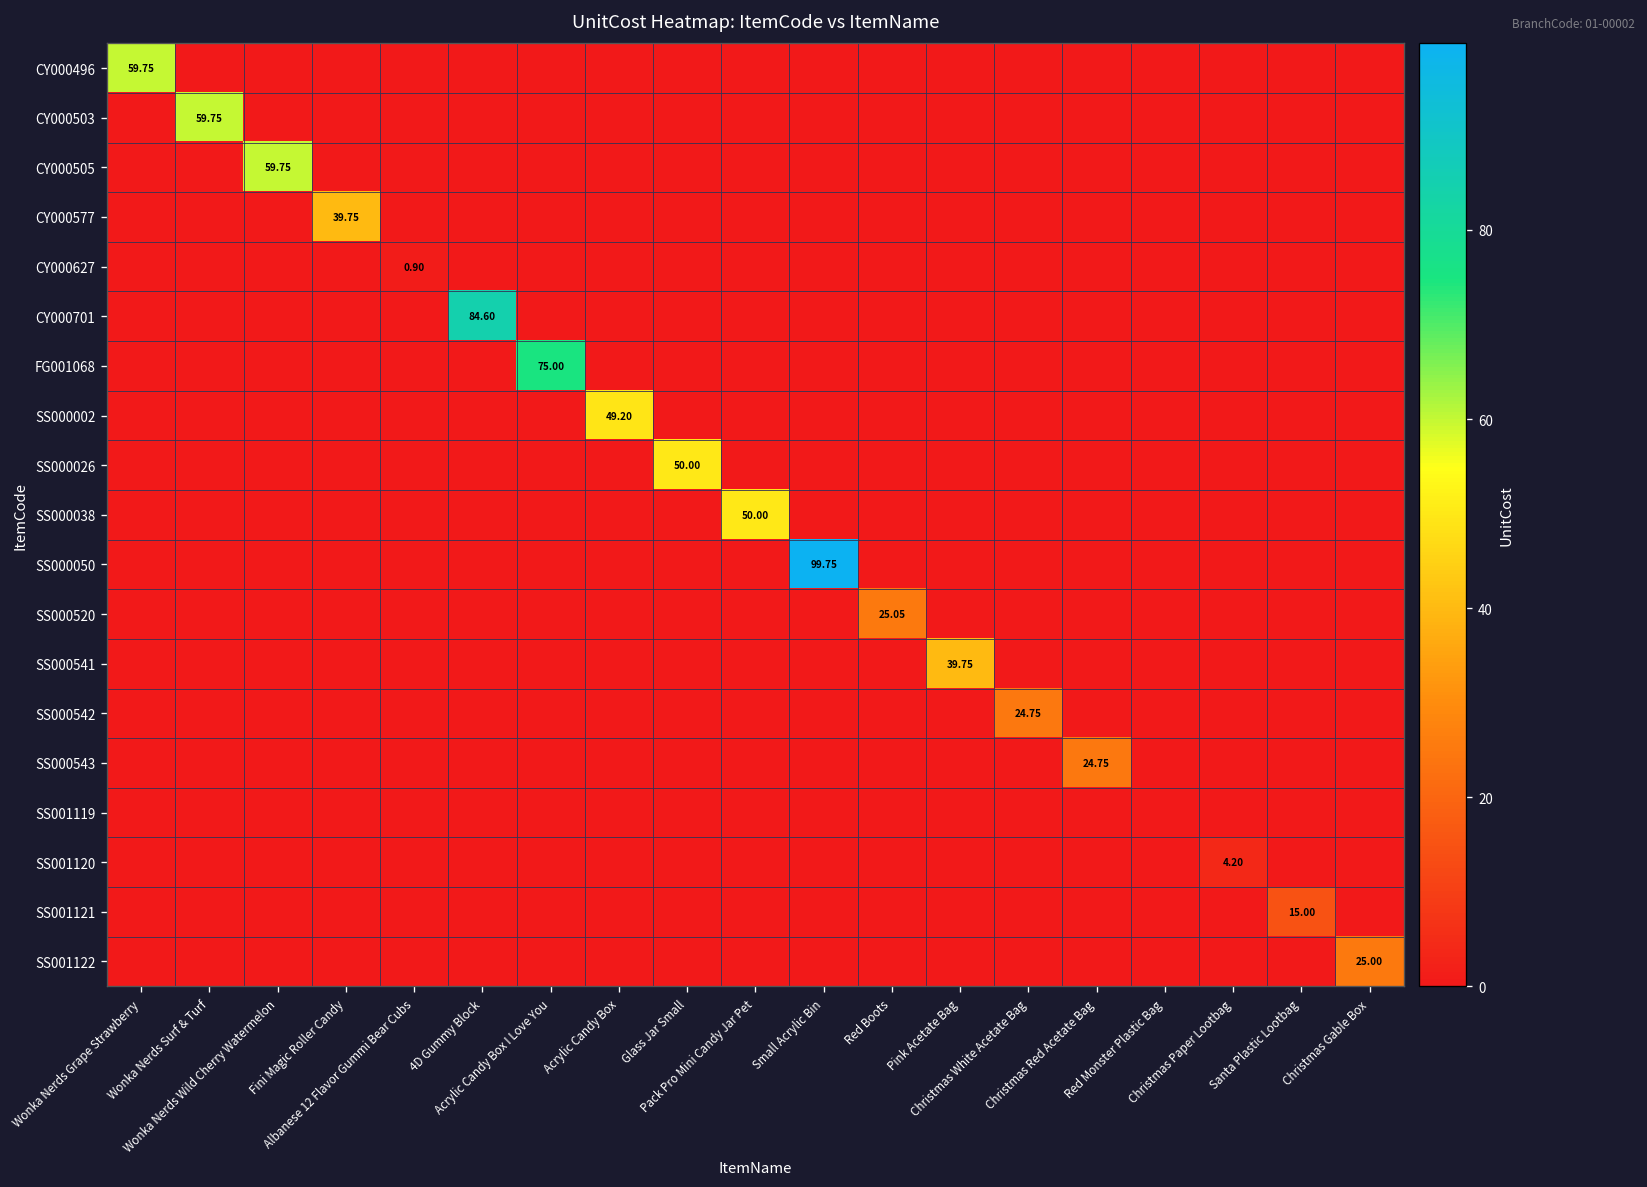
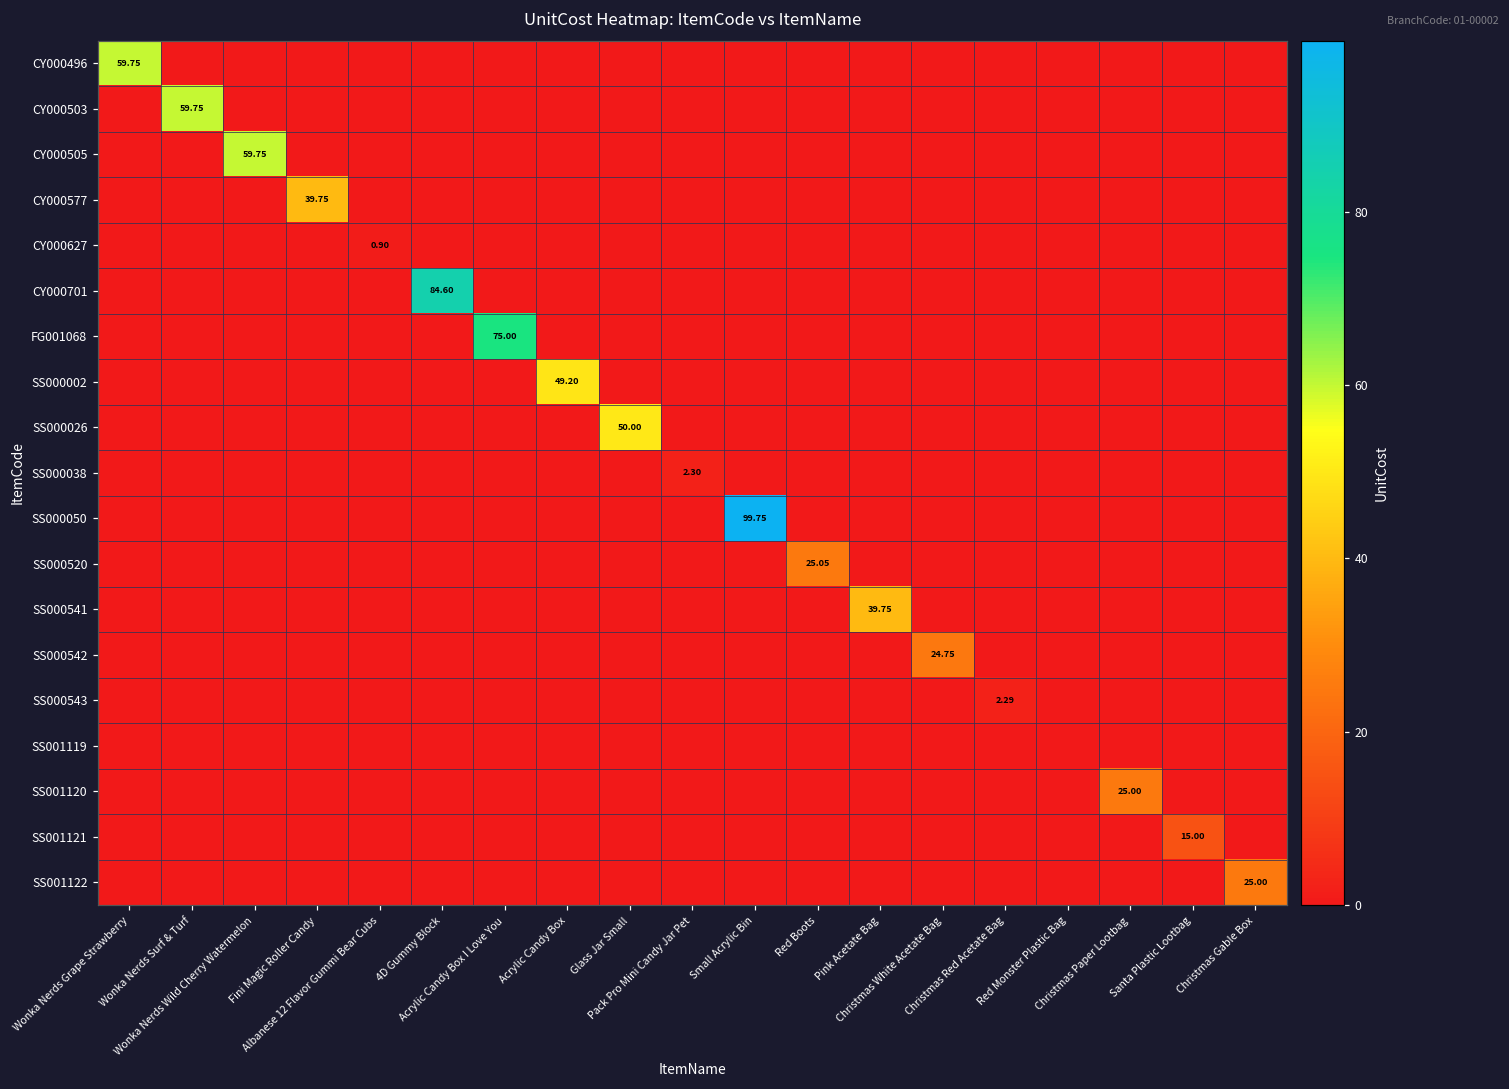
SS000038, Pack Pro Mini Candy Jar Pet: 50.00 -> 2.30
SS000543, Christmas Red Acetate Bag: 24.75 -> 2.29
SS001120, Christmas Paper Lootbag: 4.20 -> 25.00
